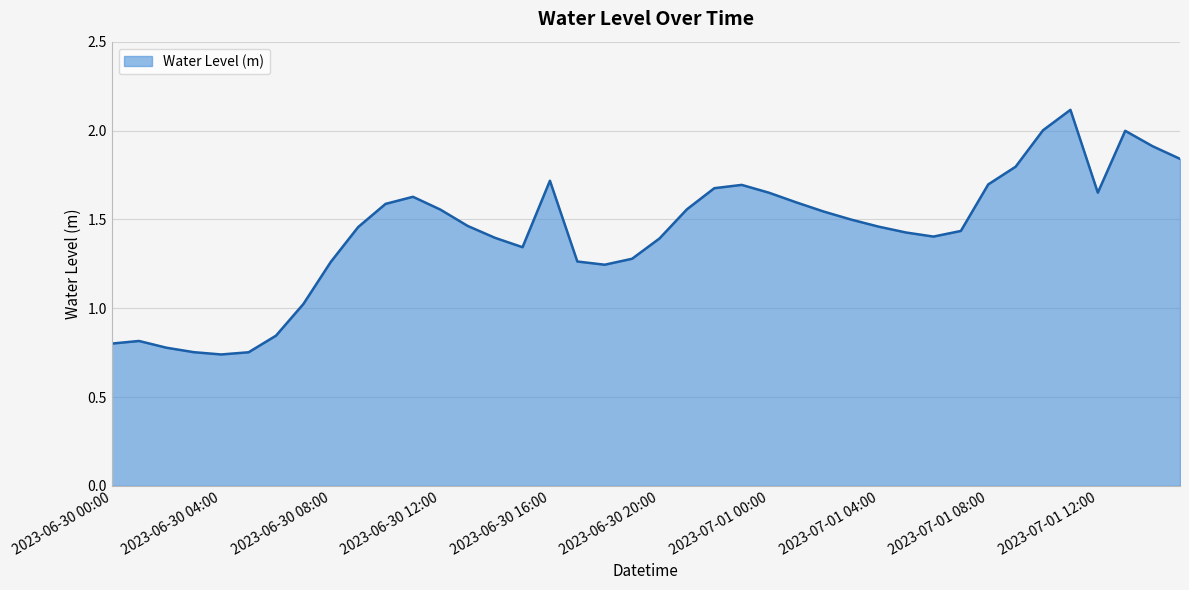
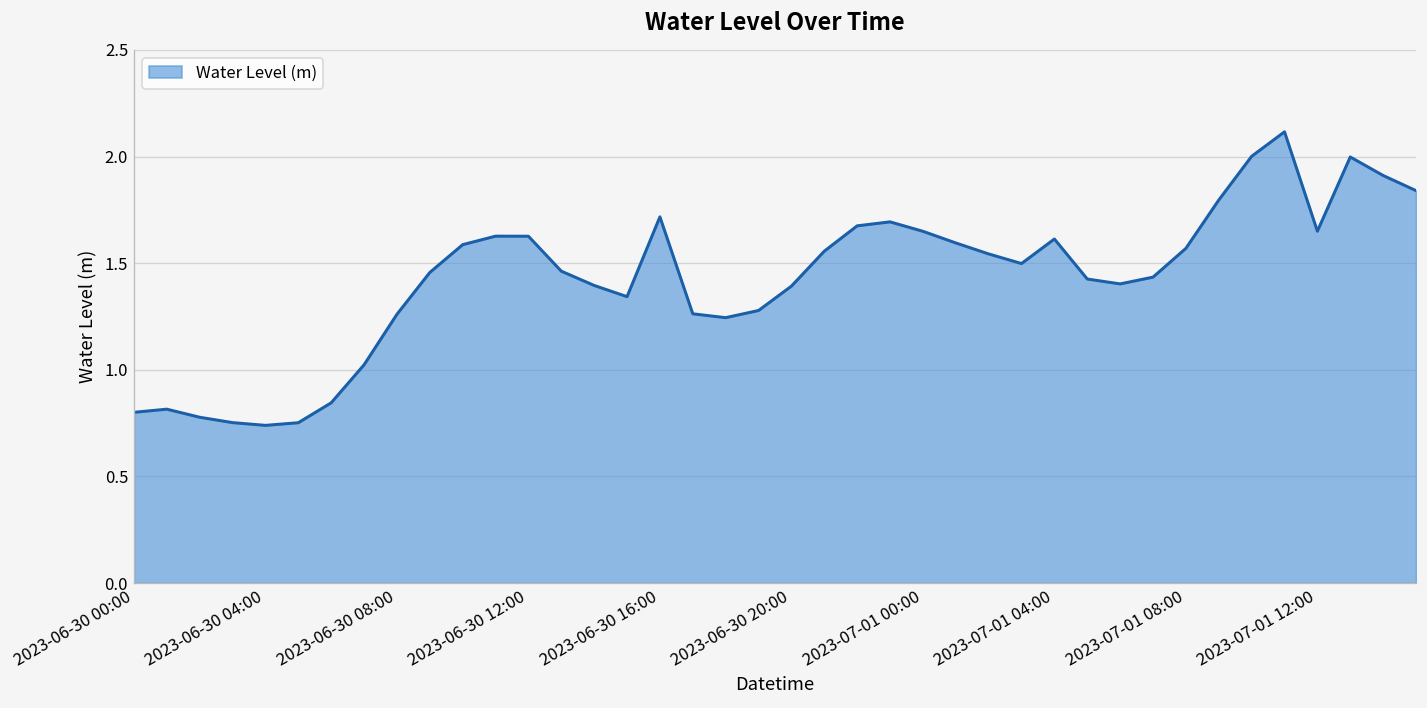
2023-06-30 12:00: 1.55 -> 1.63
2023-07-01 04:00: 1.46 -> 1.61
2023-07-01 08:00: 1.70 -> 1.57
